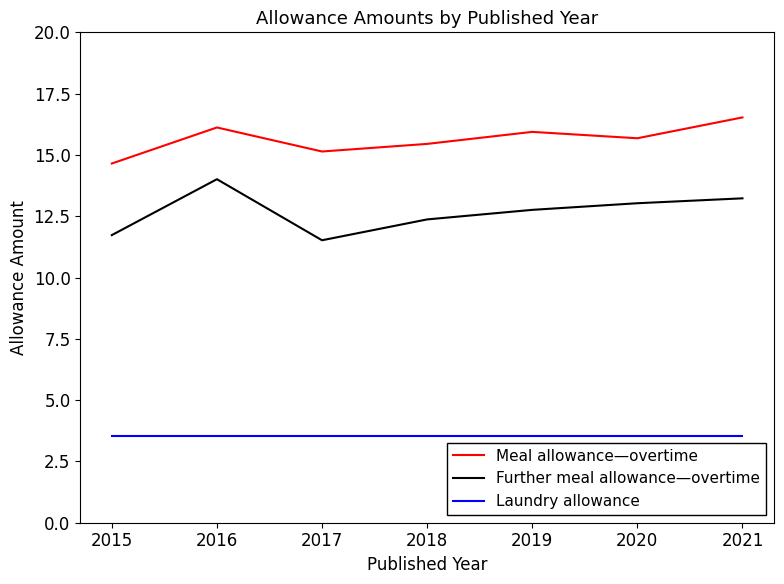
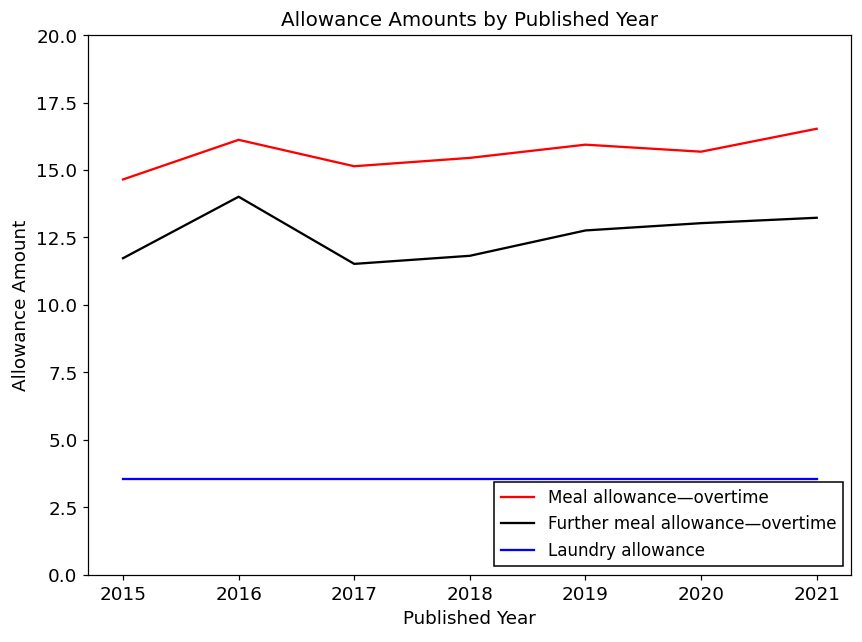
Further meal allowance—overtime, 2018: 12.4 -> 11.8
